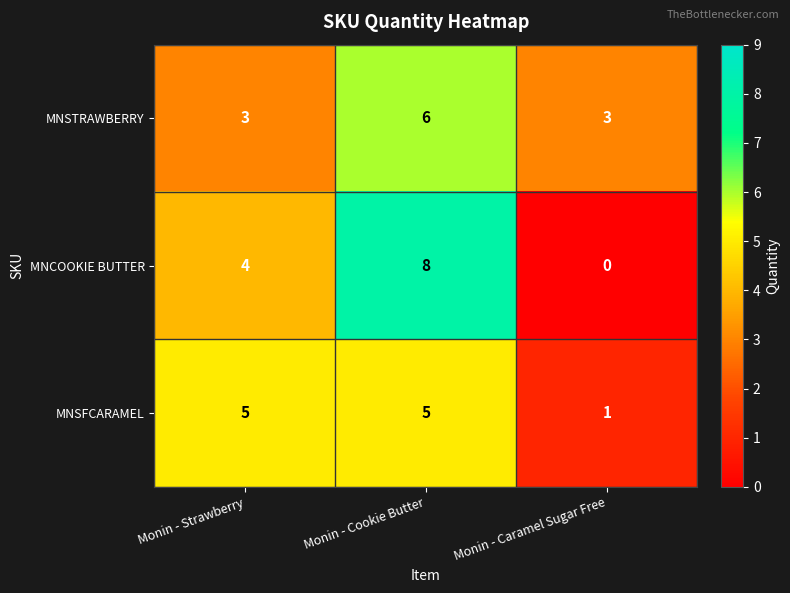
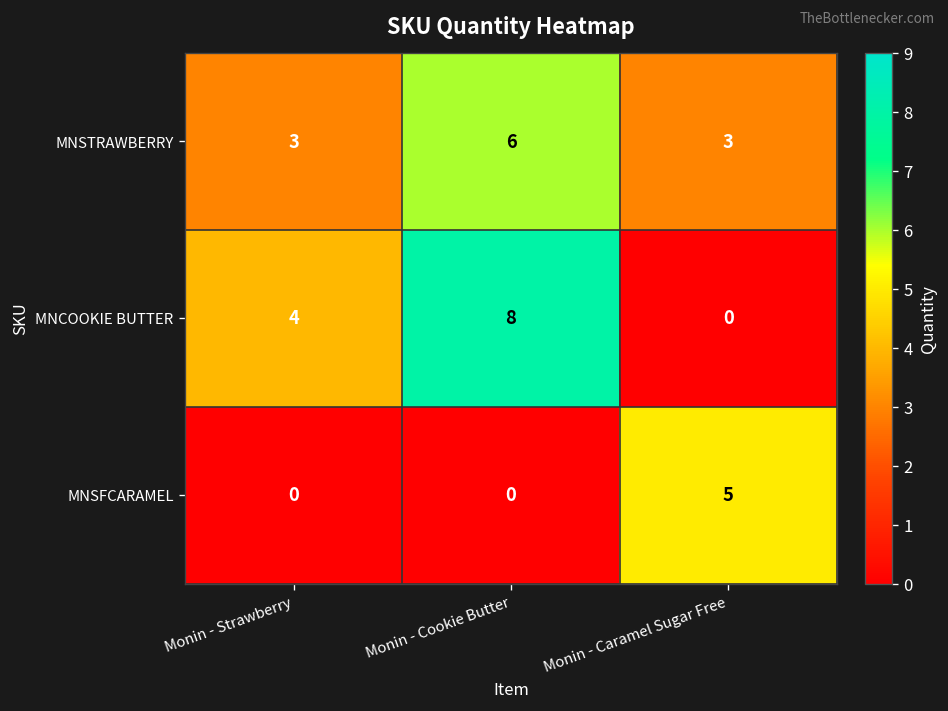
MNSFCARAMEL, Monin - Strawberry: 5 -> 0
MNSFCARAMEL, Monin - Cookie Butter: 5 -> 0
MNSFCARAMEL, Monin - Caramel Sugar Free: 1 -> 5
